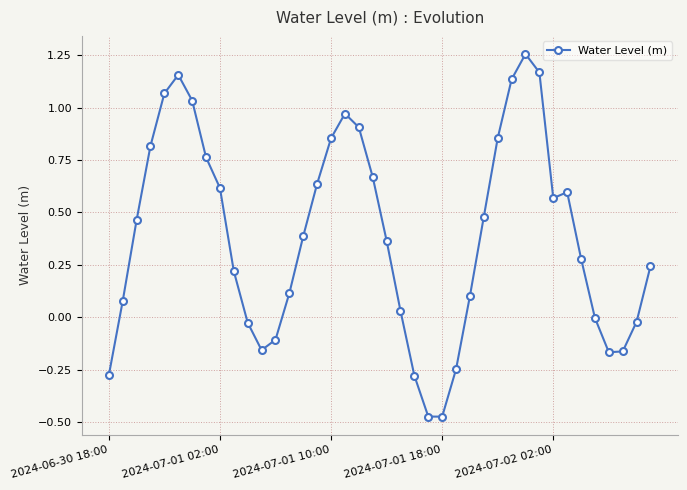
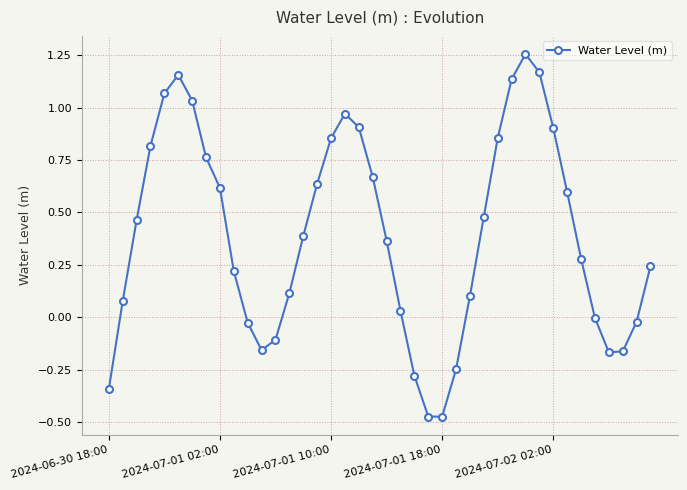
2024-06-30 18:00: -0.28 -> -0.34
2024-07-02 02:00: 0.57 -> 0.90
